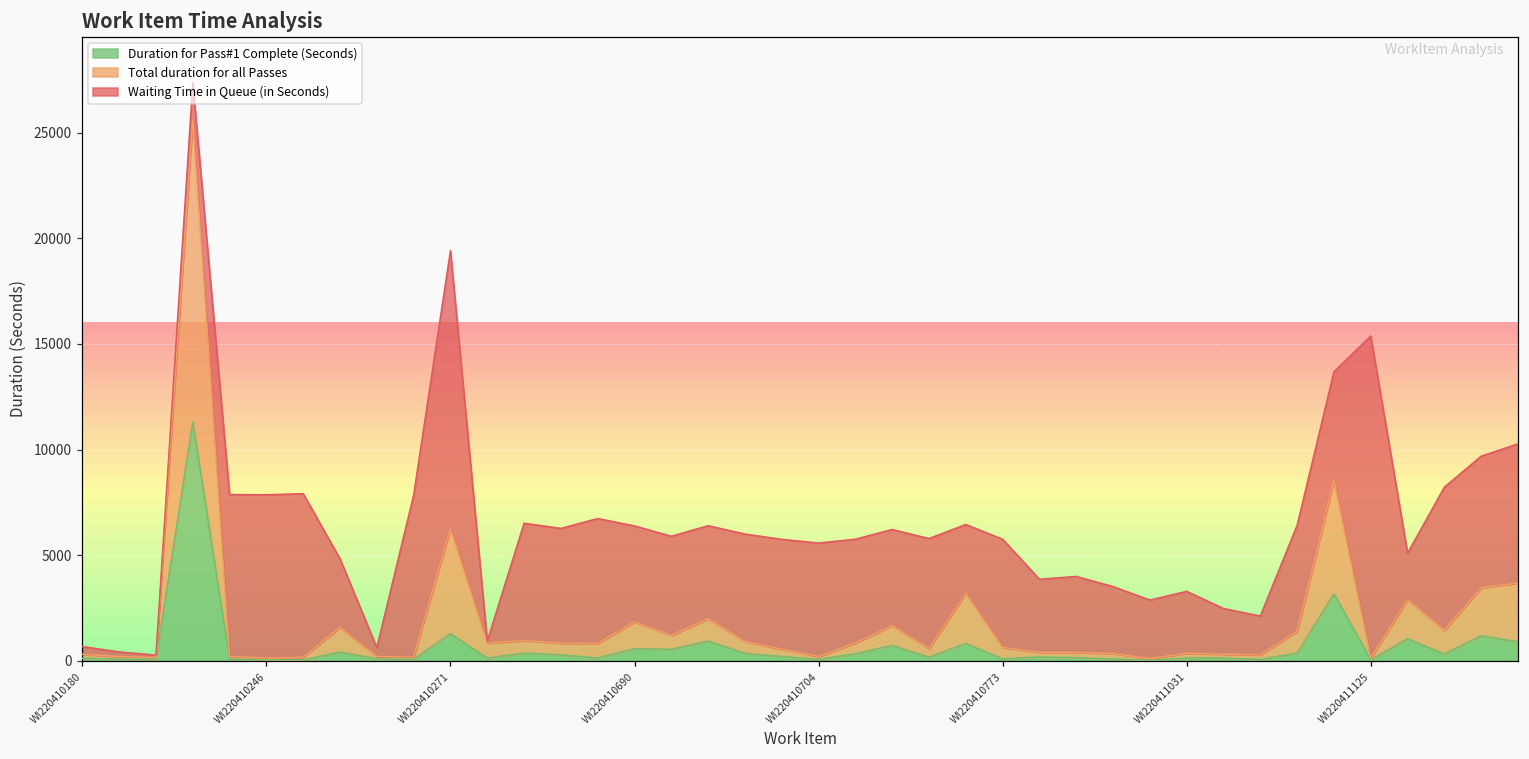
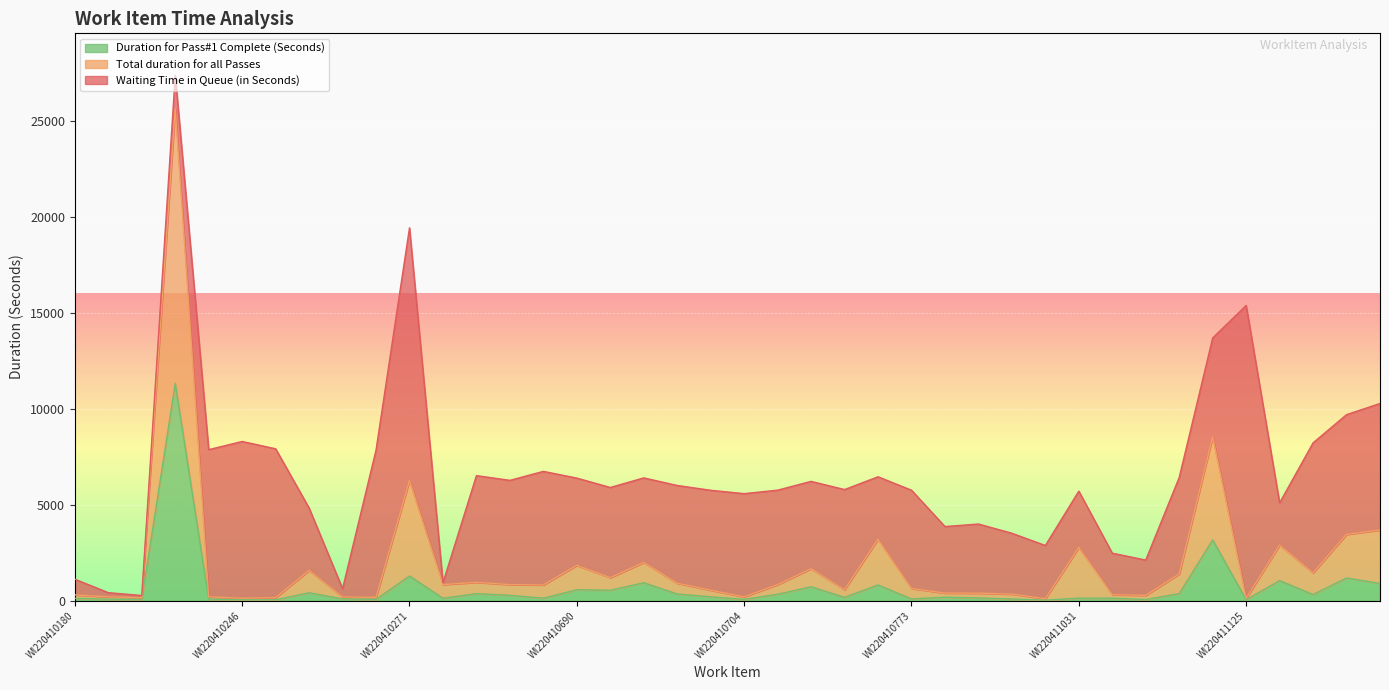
Waiting Time in Queue (in Seconds), WI220410180: 400 -> 800
Waiting Time in Queue (in Seconds), WI220410246: 7700 -> 8200
Total duration for all Passes, WI220411031: 200 -> 2600
